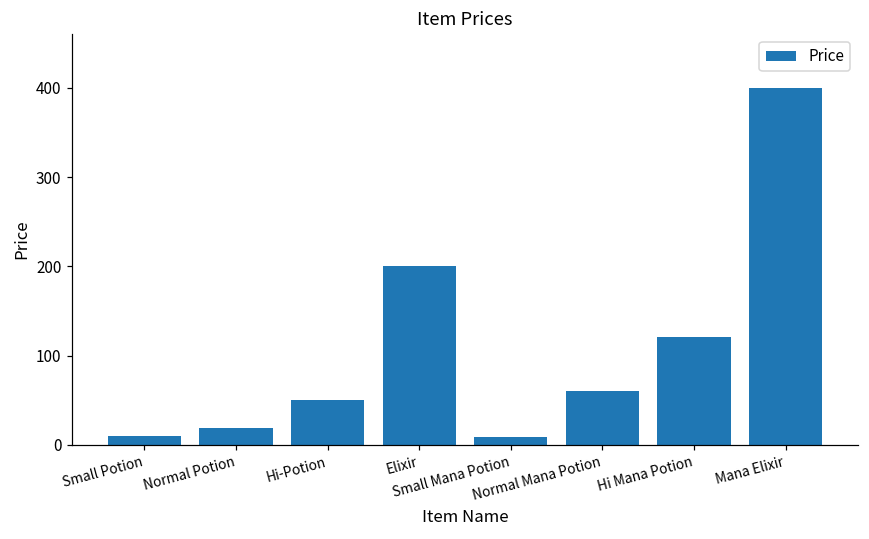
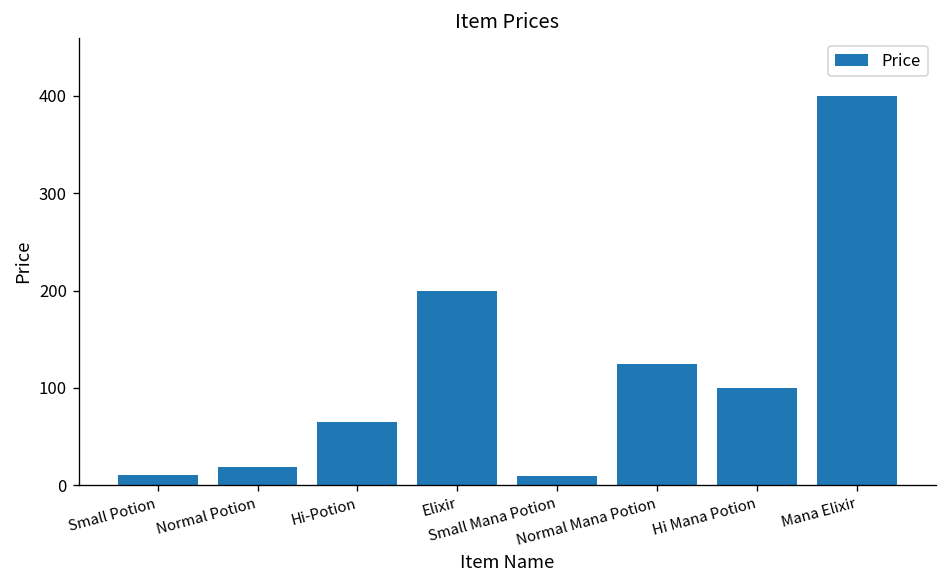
Hi-Potion: 50 -> 70
Normal Mana Potion: 60 -> 130
Hi Mana Potion: 120 -> 100
